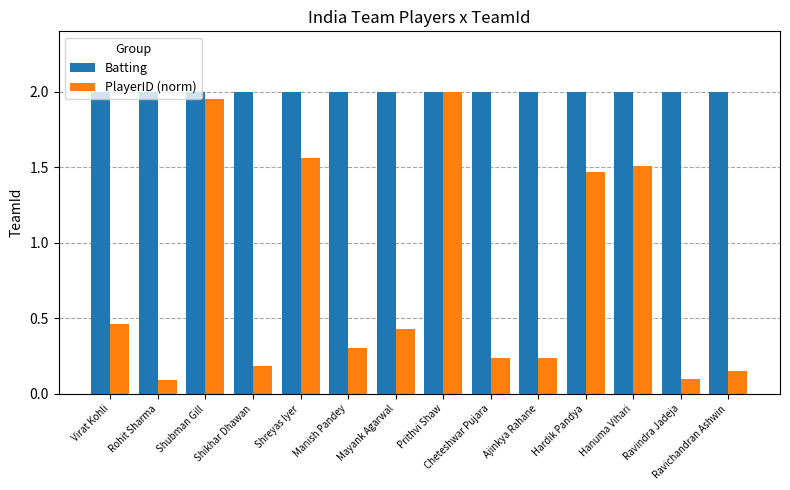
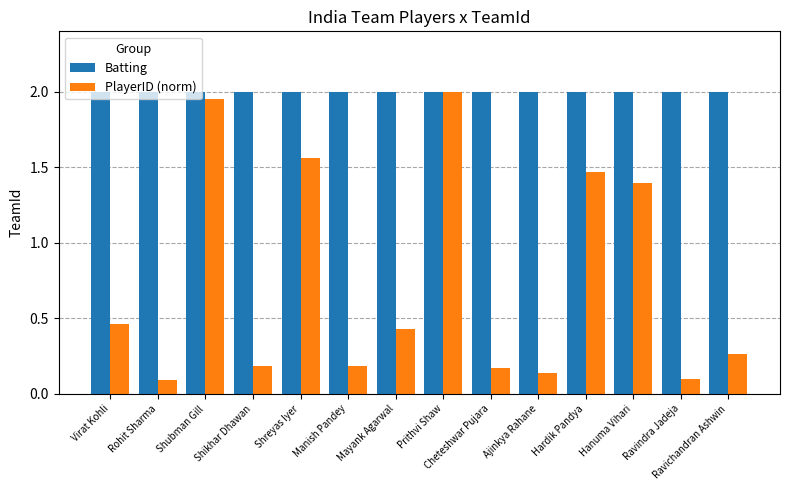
PlayerID (norm), Manish Pandey: 0.30 -> 0.18
PlayerID (norm), Cheteshwar Pujara: 0.24 -> 0.17
PlayerID (norm), Ajinkya Rahane: 0.24 -> 0.14
PlayerID (norm), Hanuma Vihari: 1.51 -> 1.39
PlayerID (norm), Ravichandran Ashwin: 0.15 -> 0.26
